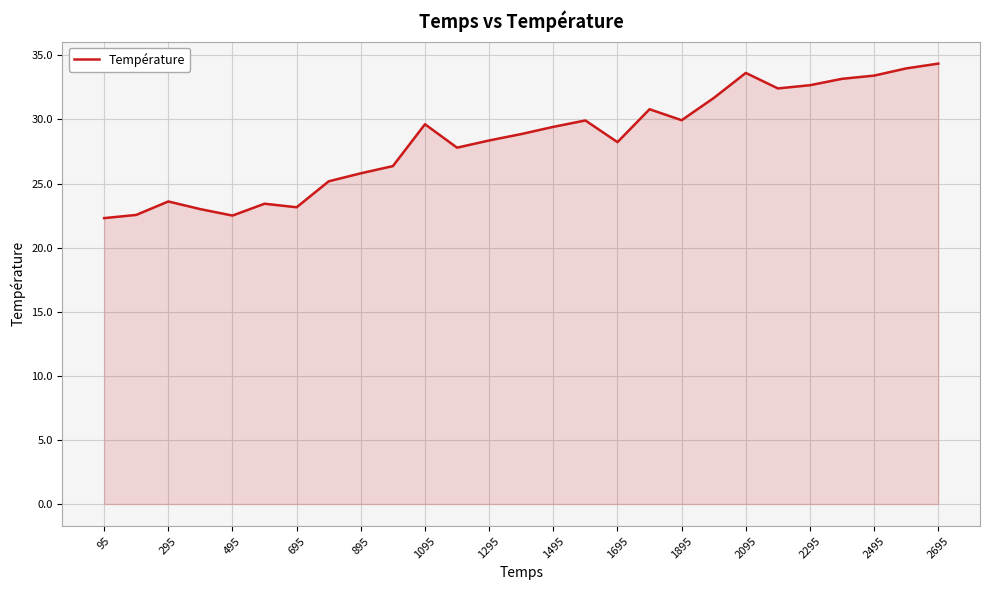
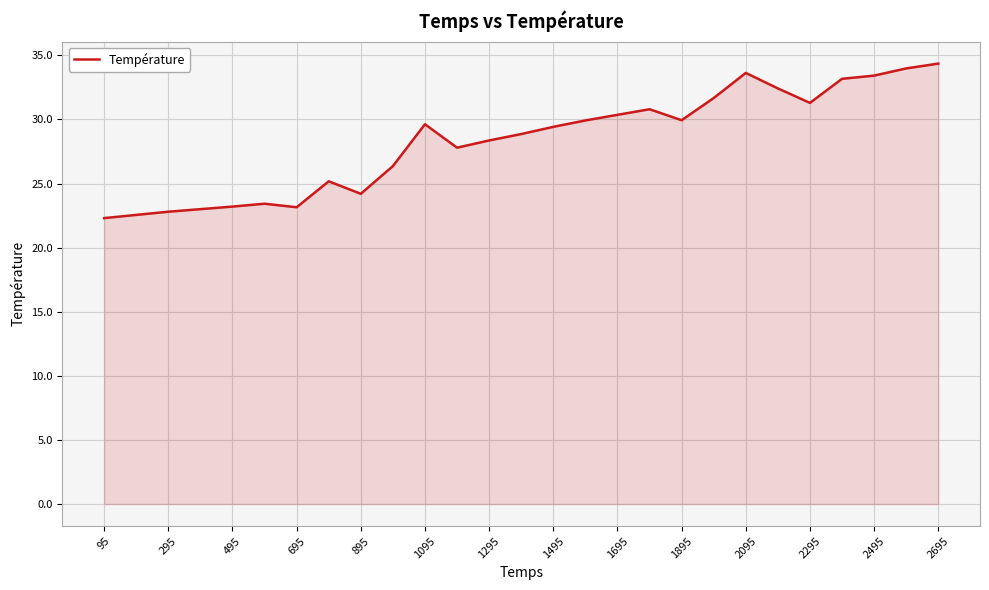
295: 23.6 -> 22.8
495: 22.5 -> 23.2
895: 25.8 -> 24.2
1695: 28.2 -> 30.4
2295: 32.7 -> 31.3
